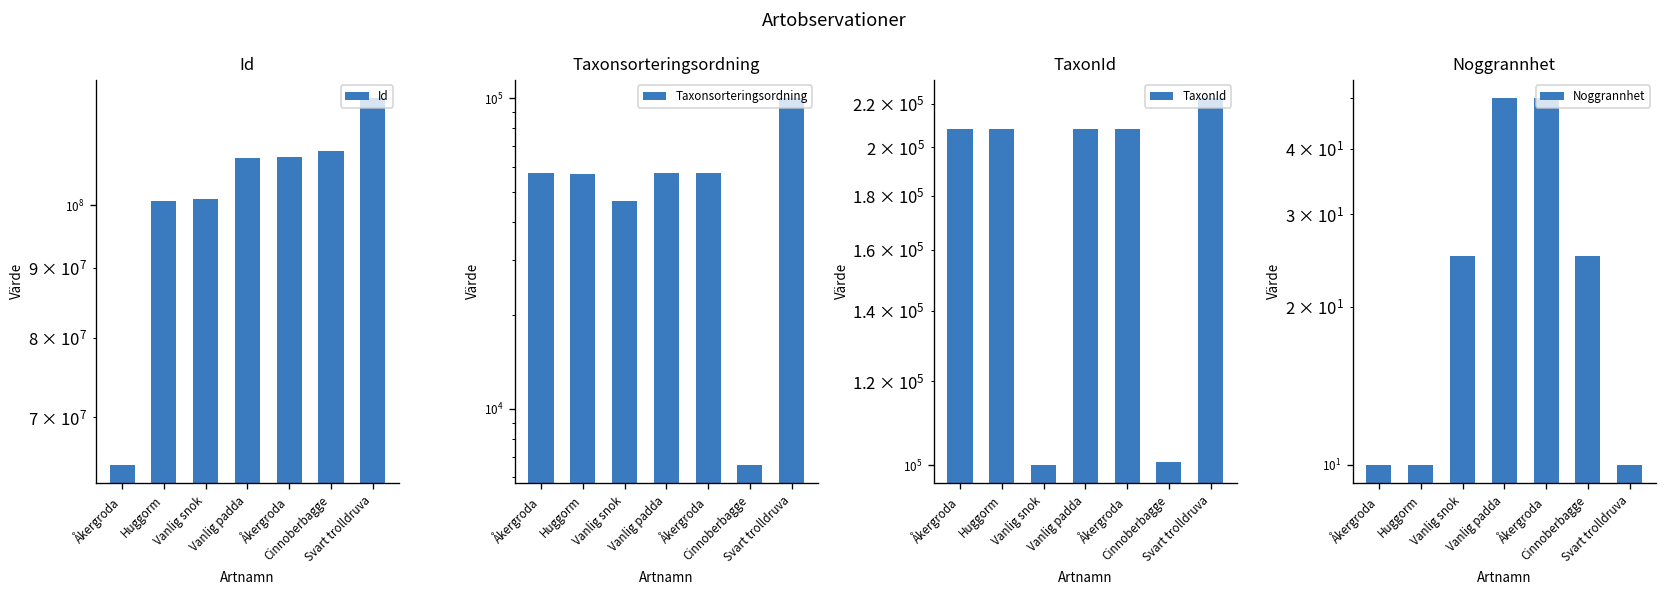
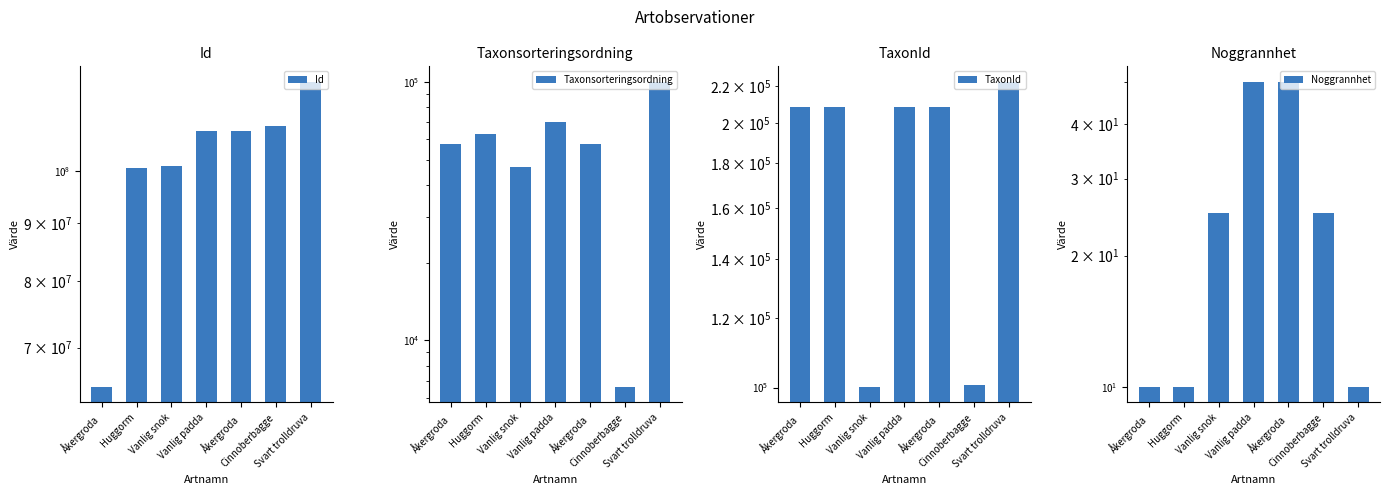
Taxonsorteringsordning, Huggorm: 57000 -> 63000
Taxonsorteringsordning, Vanlig padda: 58000 -> 70000
